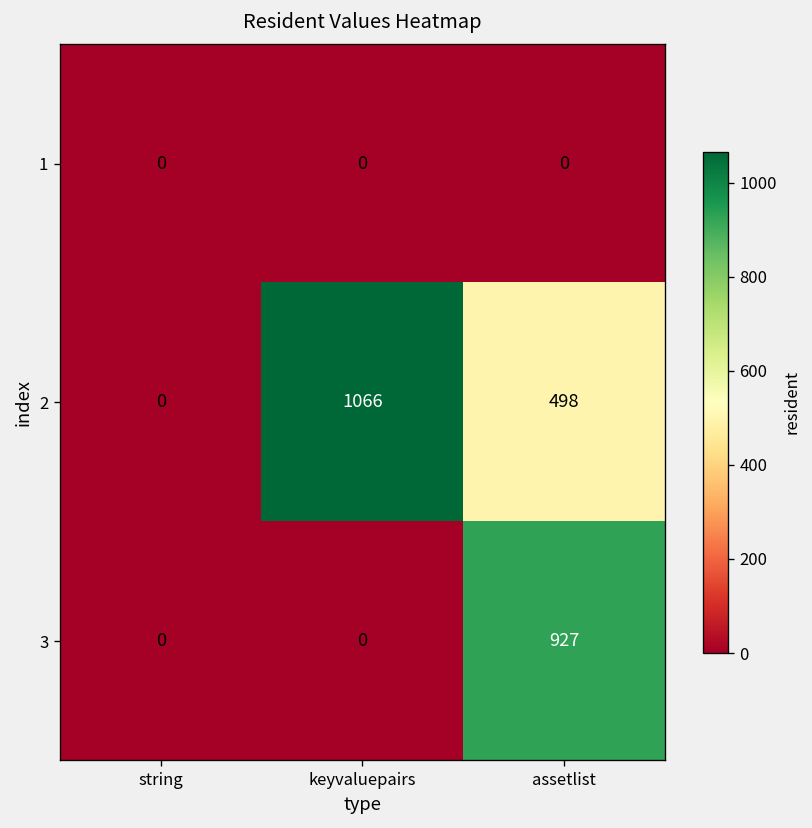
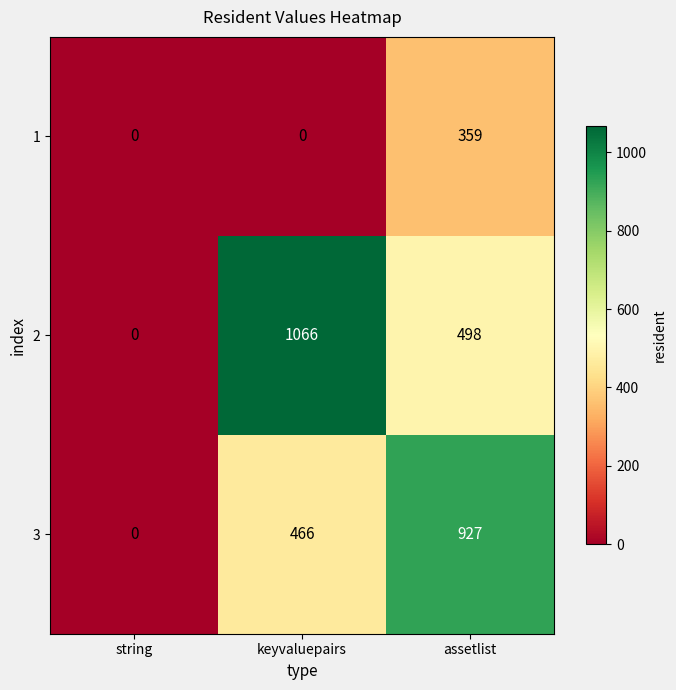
1, assetlist: 0 -> 359
3, keyvaluepairs: 0 -> 466
